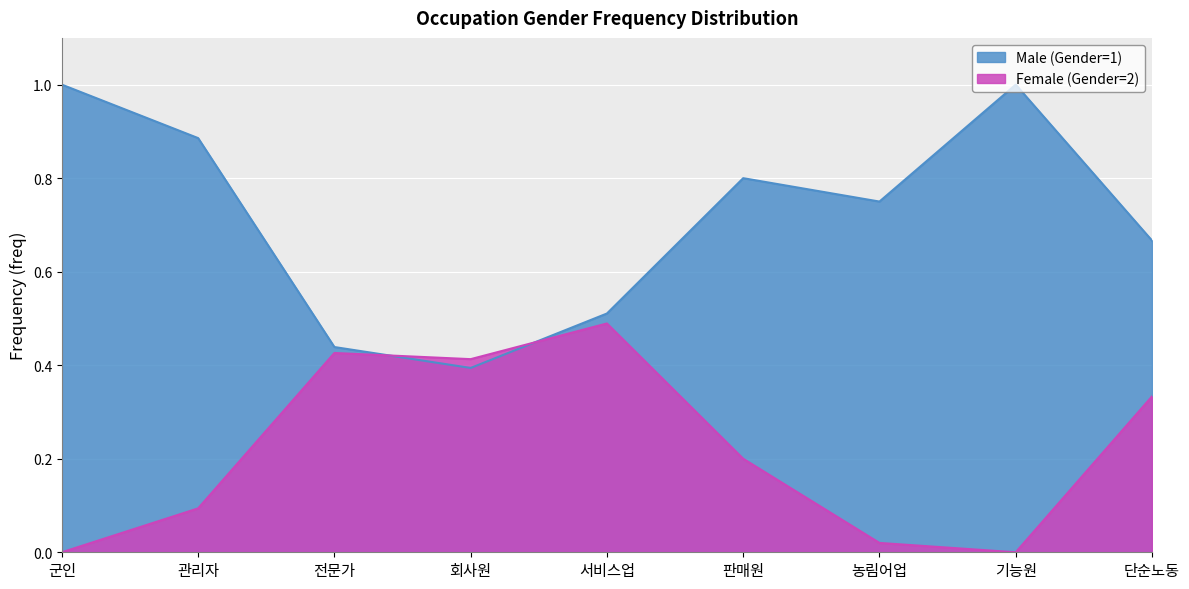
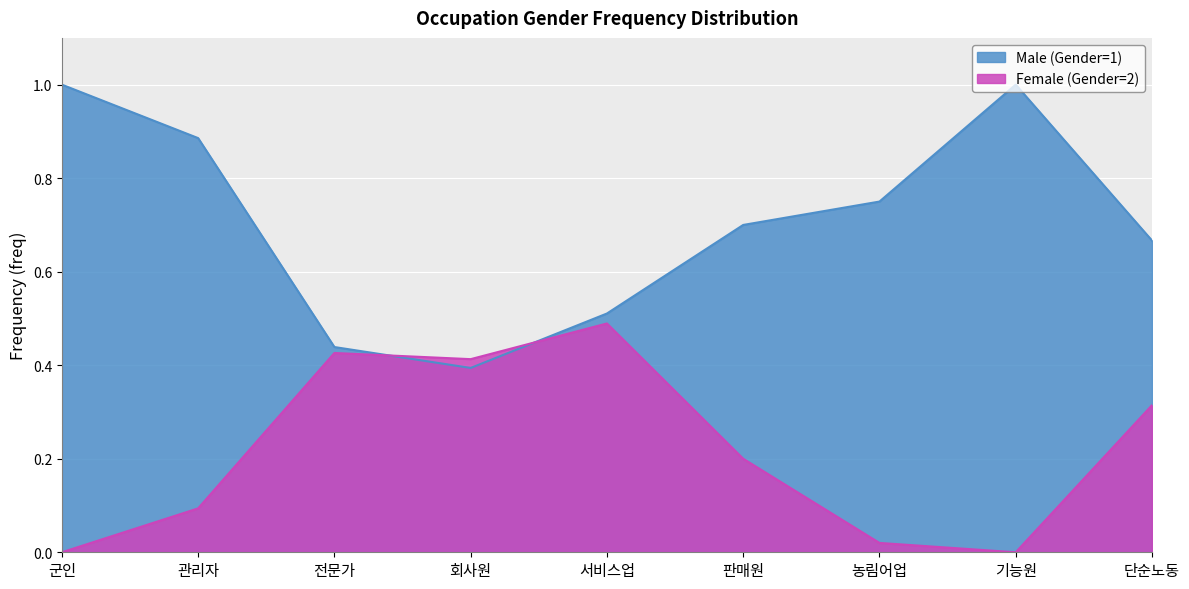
Male (Gender=1), 판매원: 0.8 -> 0.7
Female (Gender=2), 단순노동: 0.33 -> 0.31
